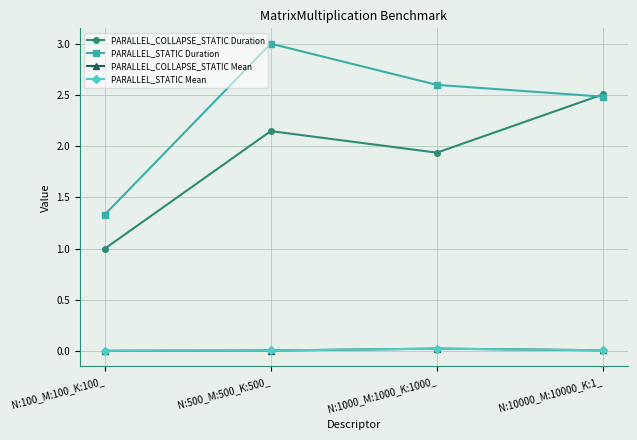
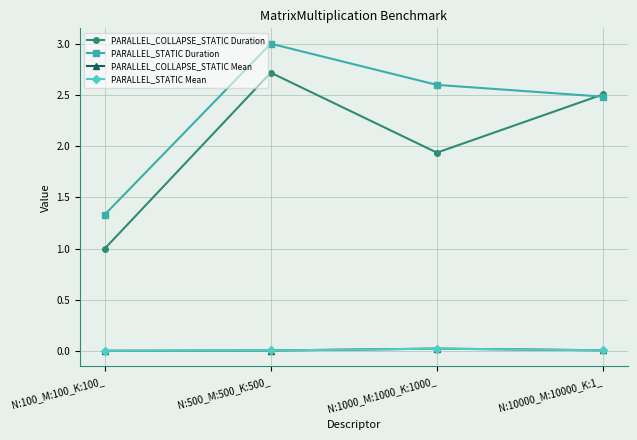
PARALLEL_COLLAPSE_STATIC Duration, N:500_M:500_K:500_: 2.15 -> 2.72
